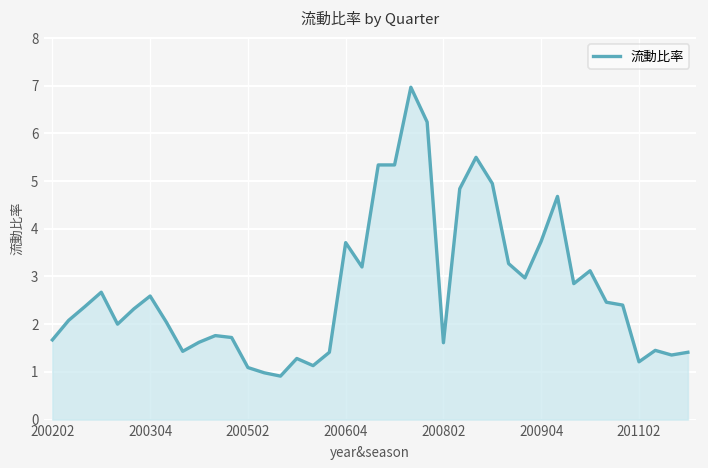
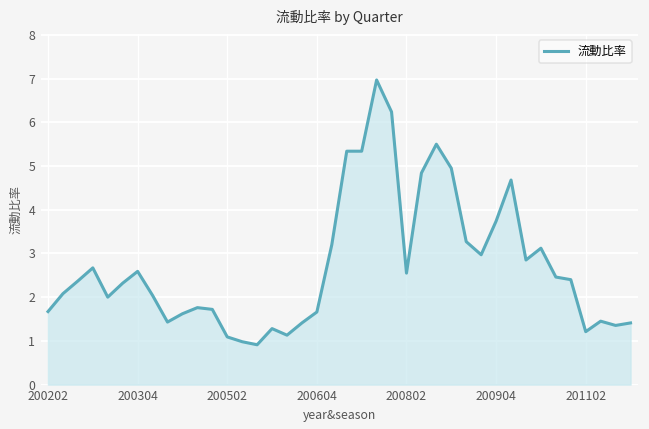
200604: 3.7 -> 1.7
200802: 1.6 -> 2.6
